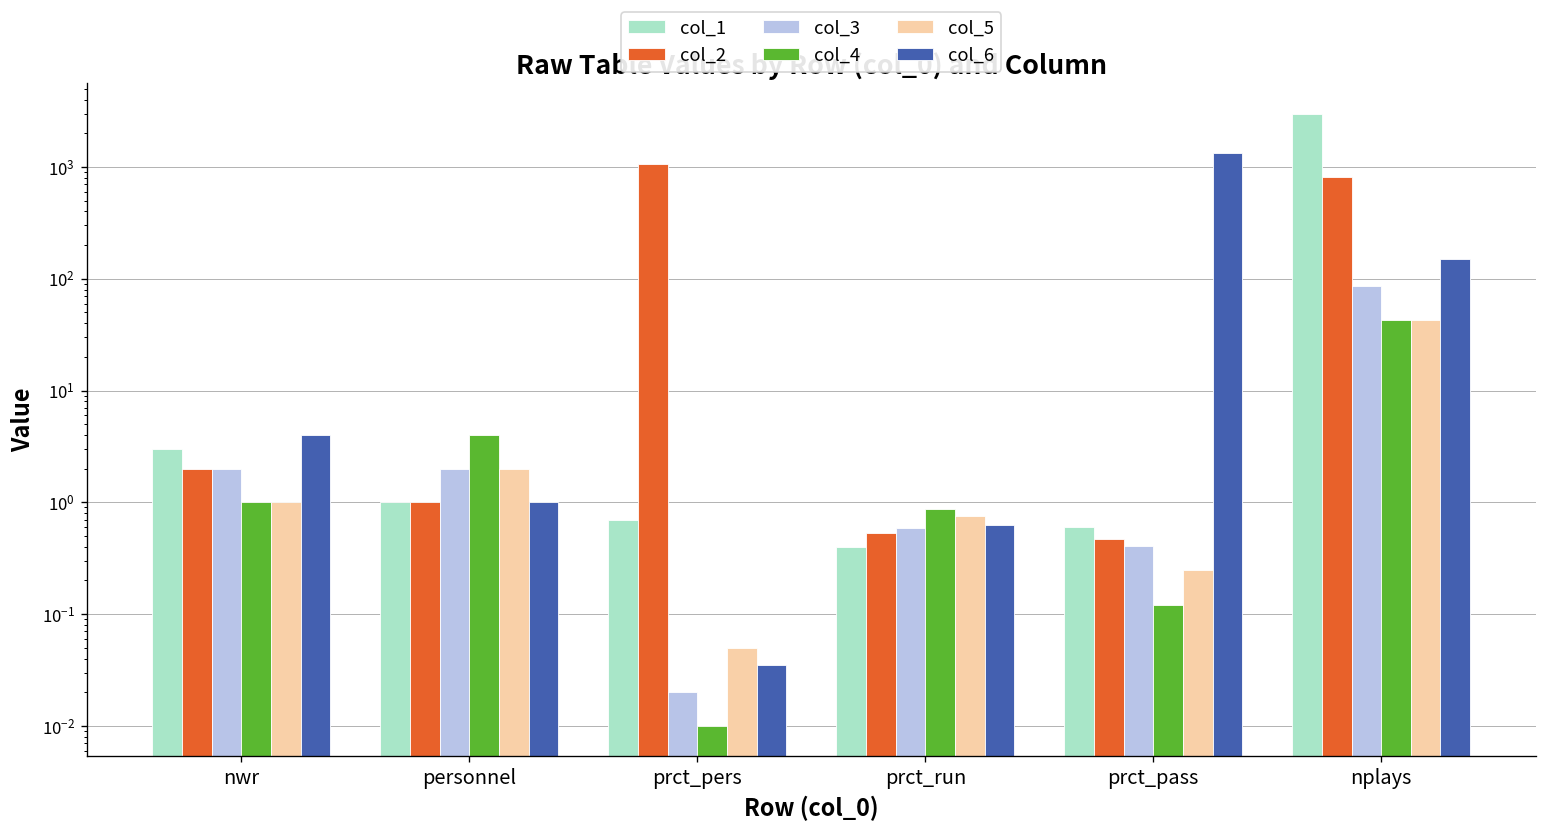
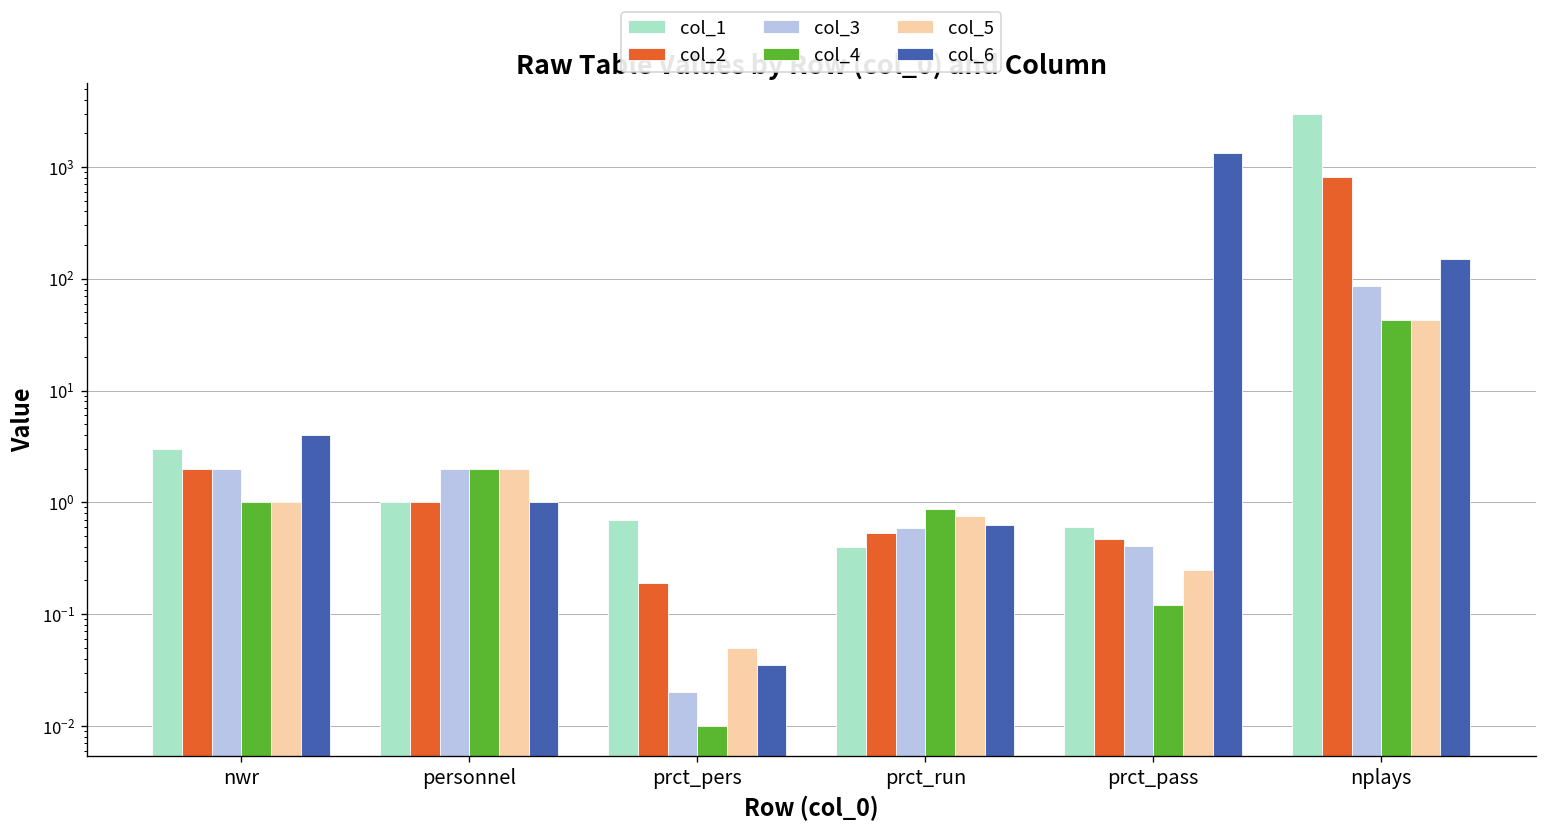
col_4, personnel: 4 -> 2
col_2, prct_pers: 1100 -> 0.19
